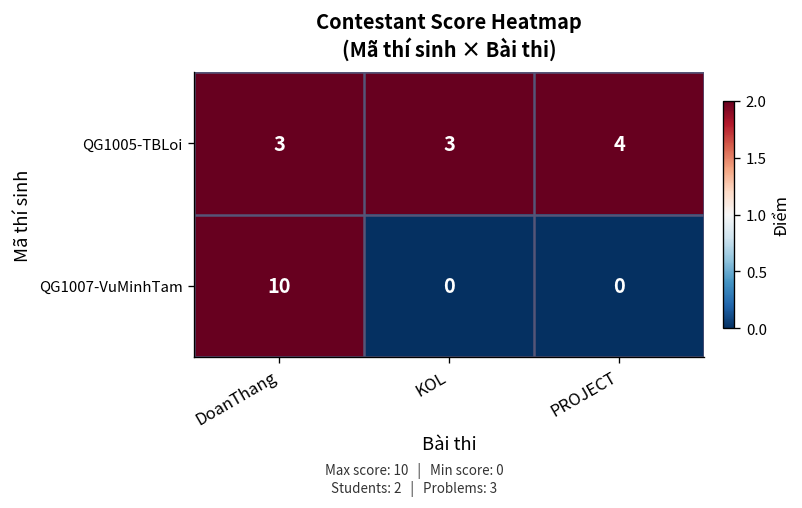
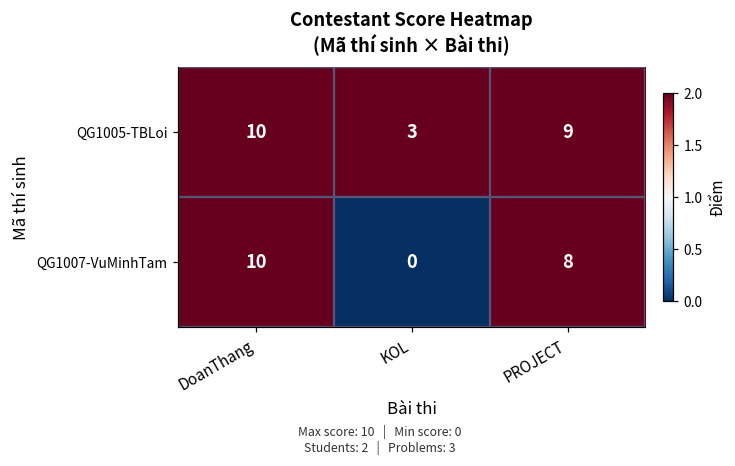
QG1005-TBLoi, DoanThang: 3 -> 10
QG1005-TBLoi, PROJECT: 4 -> 9
QG1007-VuMinhTam, PROJECT: 0 -> 8
